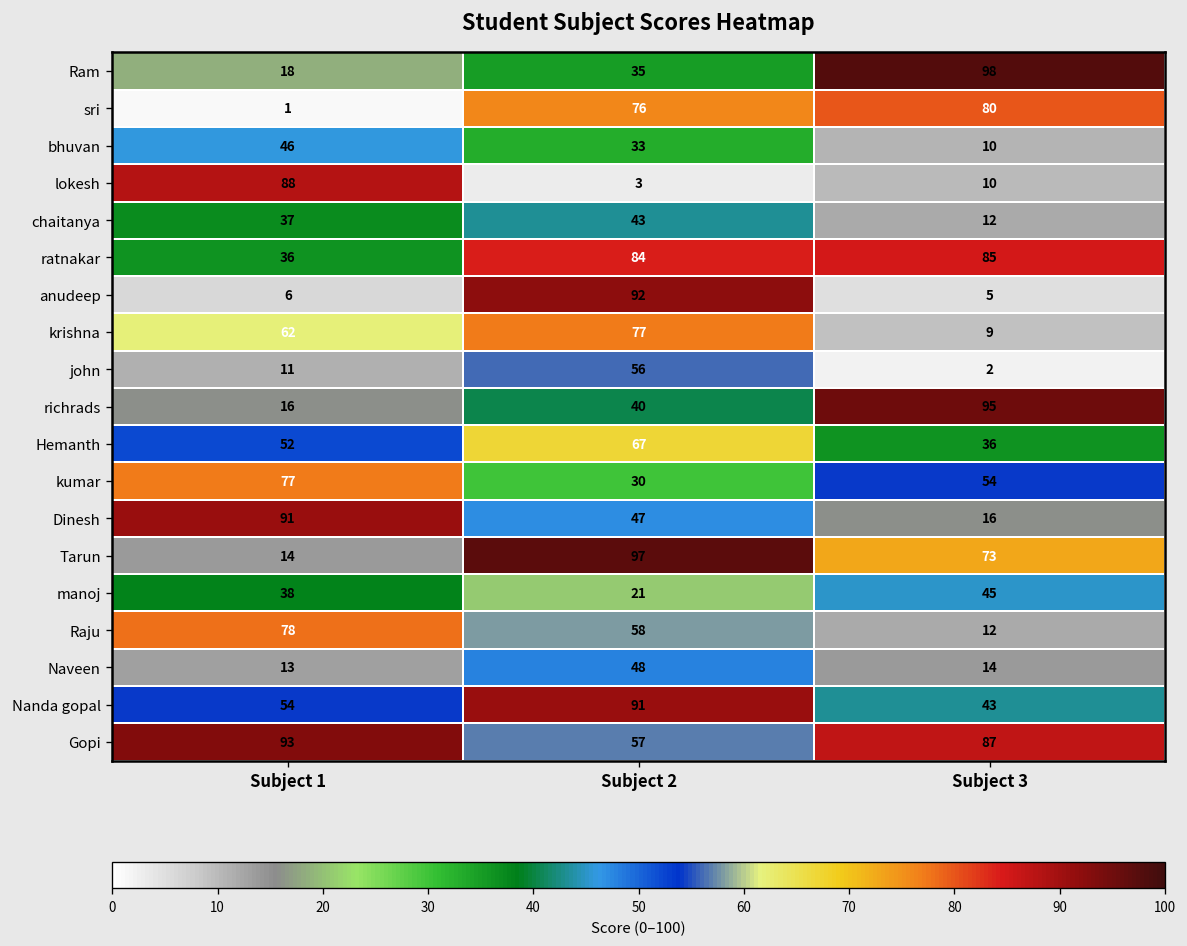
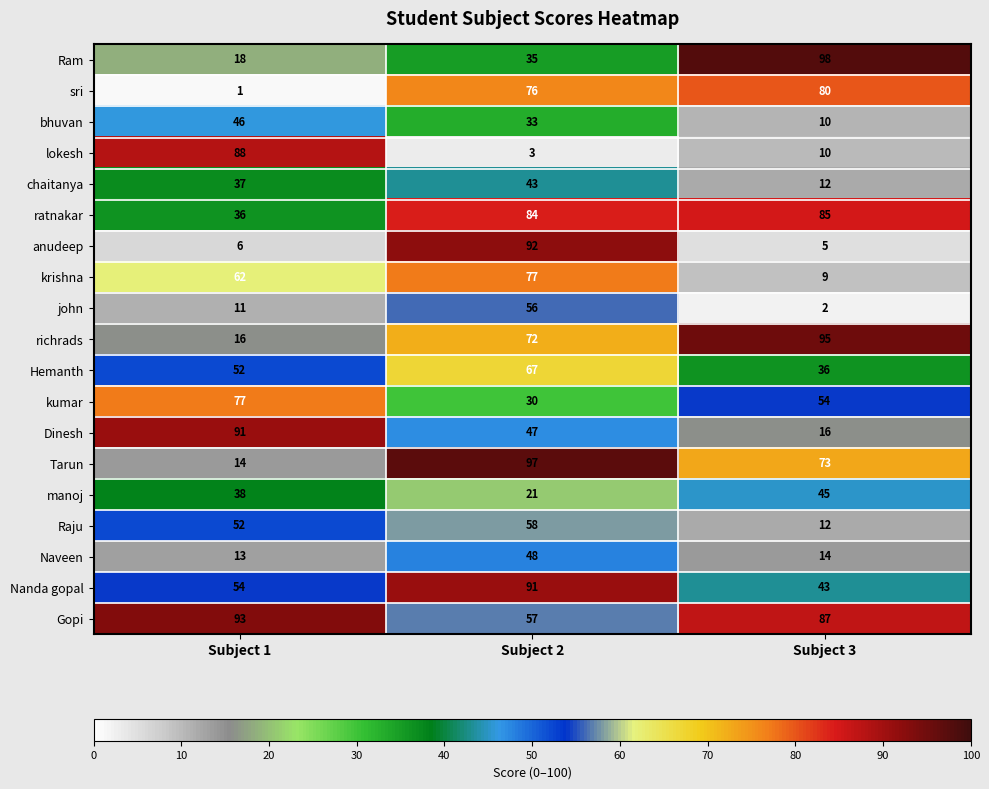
richrads, Subject 2: 40 -> 72
Raju, Subject 1: 78 -> 52
